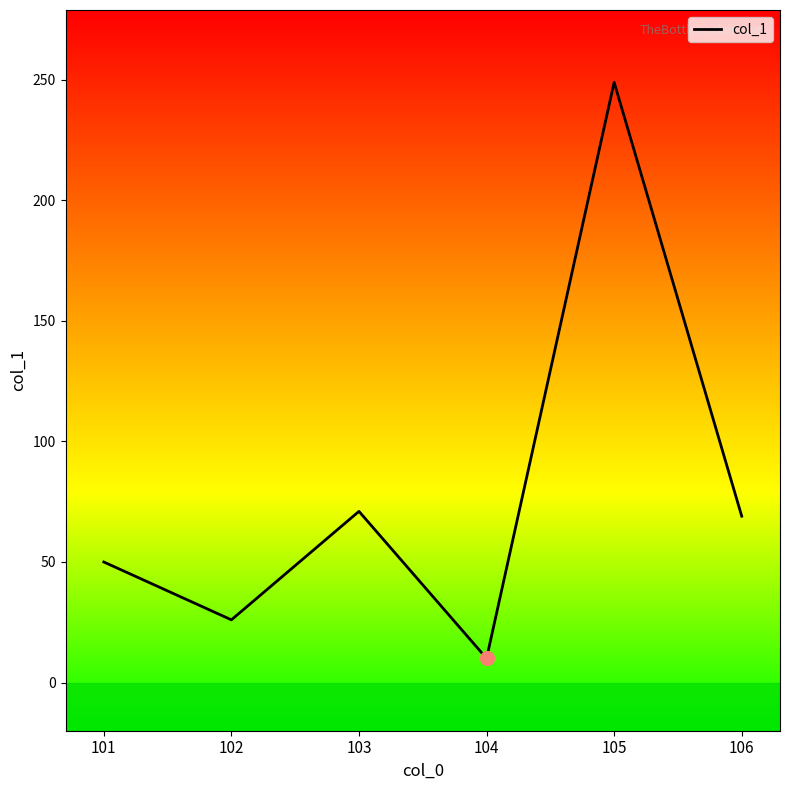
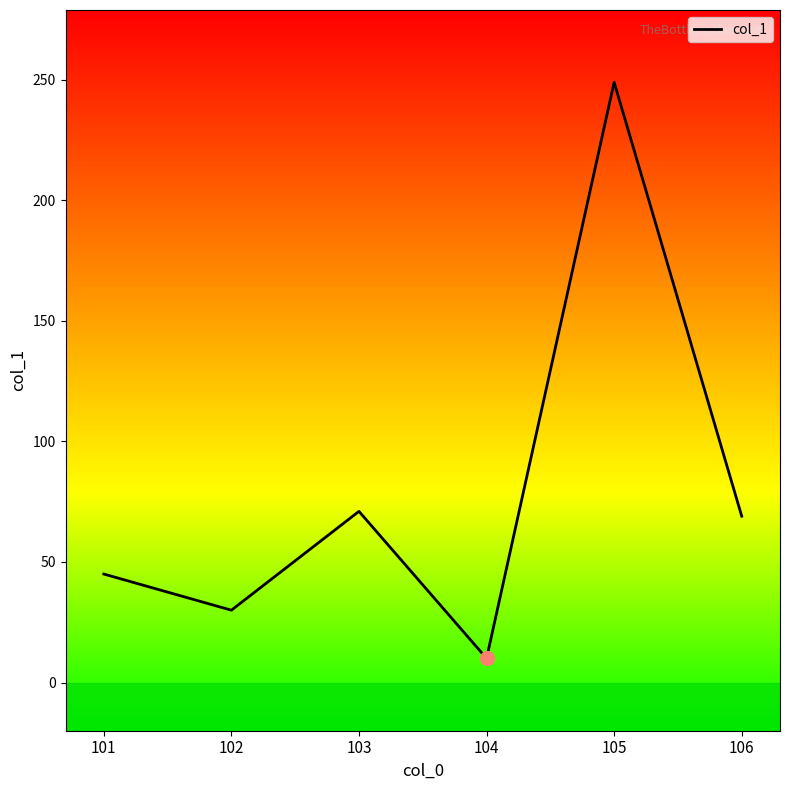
col_1, 101: 50 -> 45
col_1, 102: 26 -> 30
